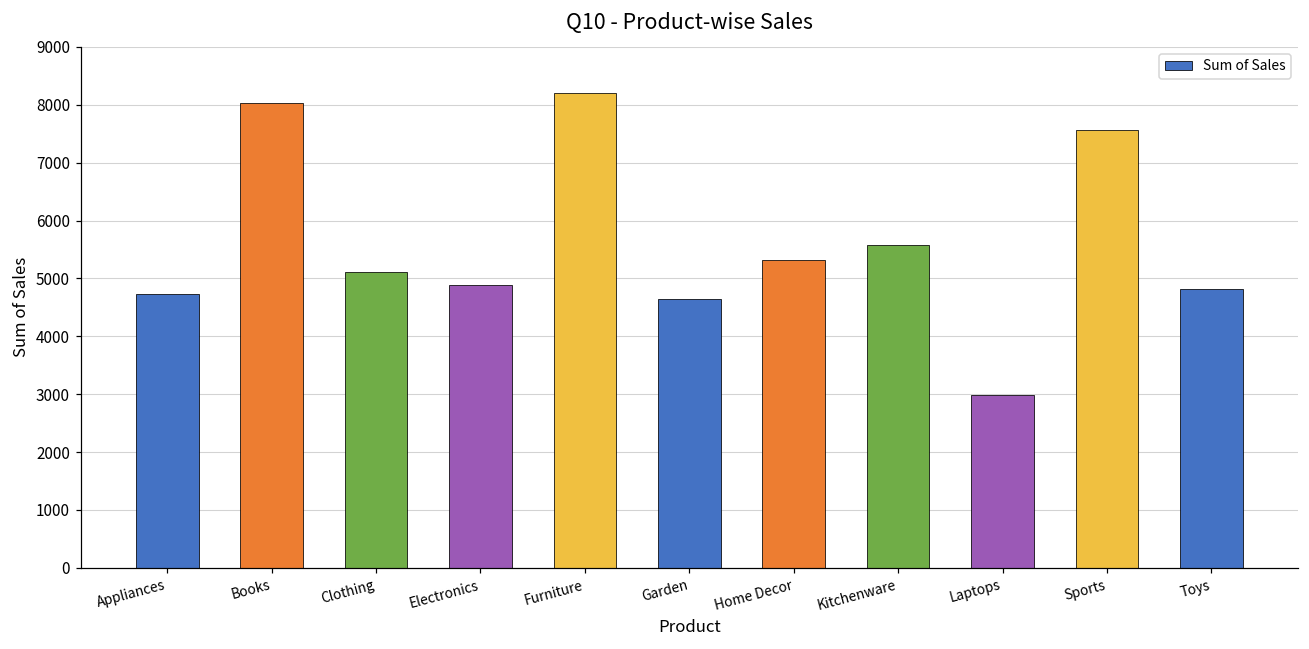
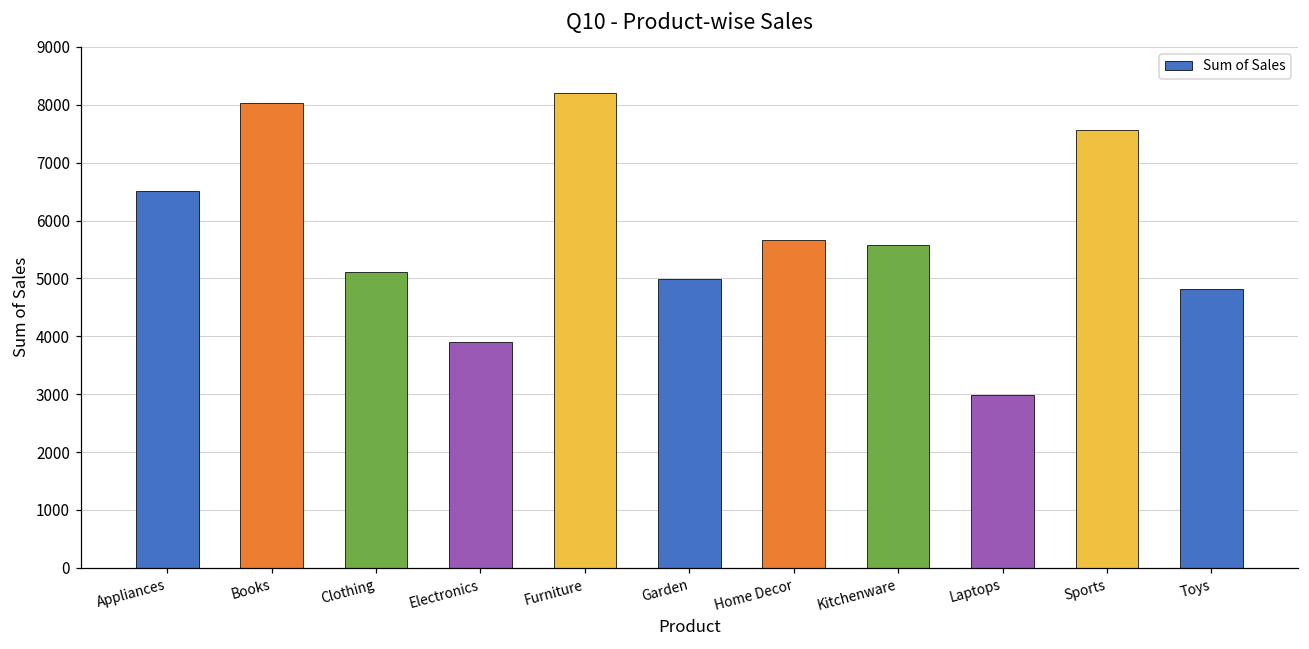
Appliances: 4700 -> 6500
Electronics: 4900 -> 3900
Garden: 4600 -> 5000
Home Decor: 5300 -> 5700
